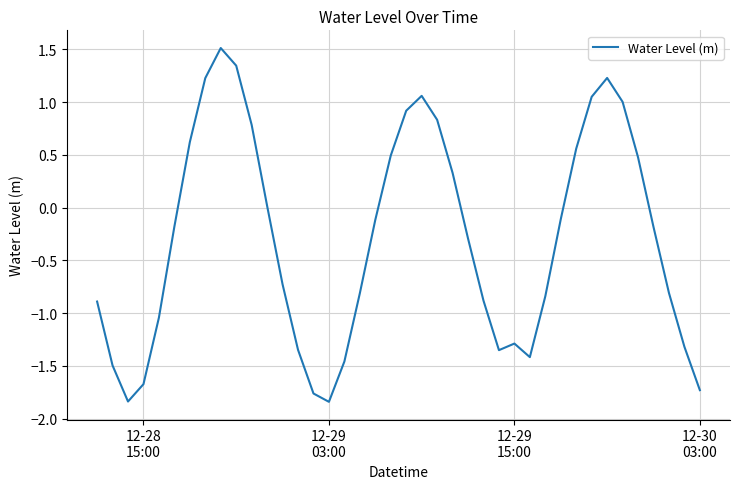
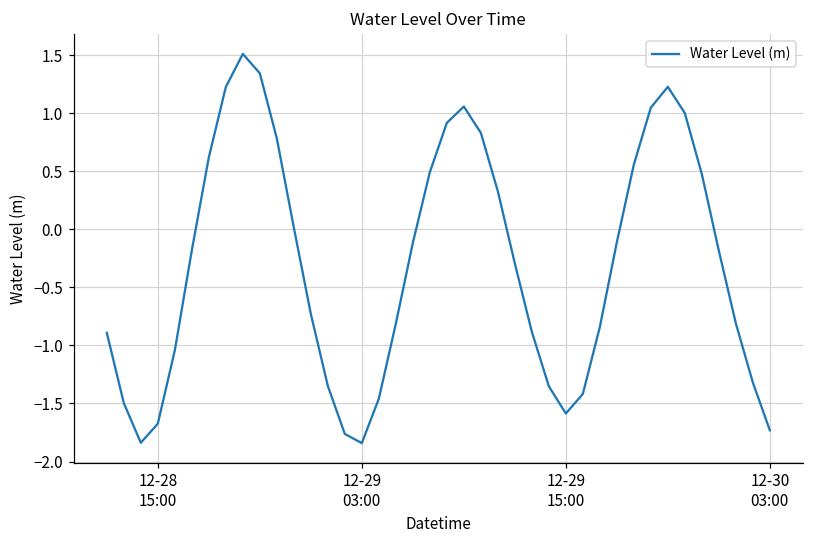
12-29 15:00: -1.29 -> -1.59
